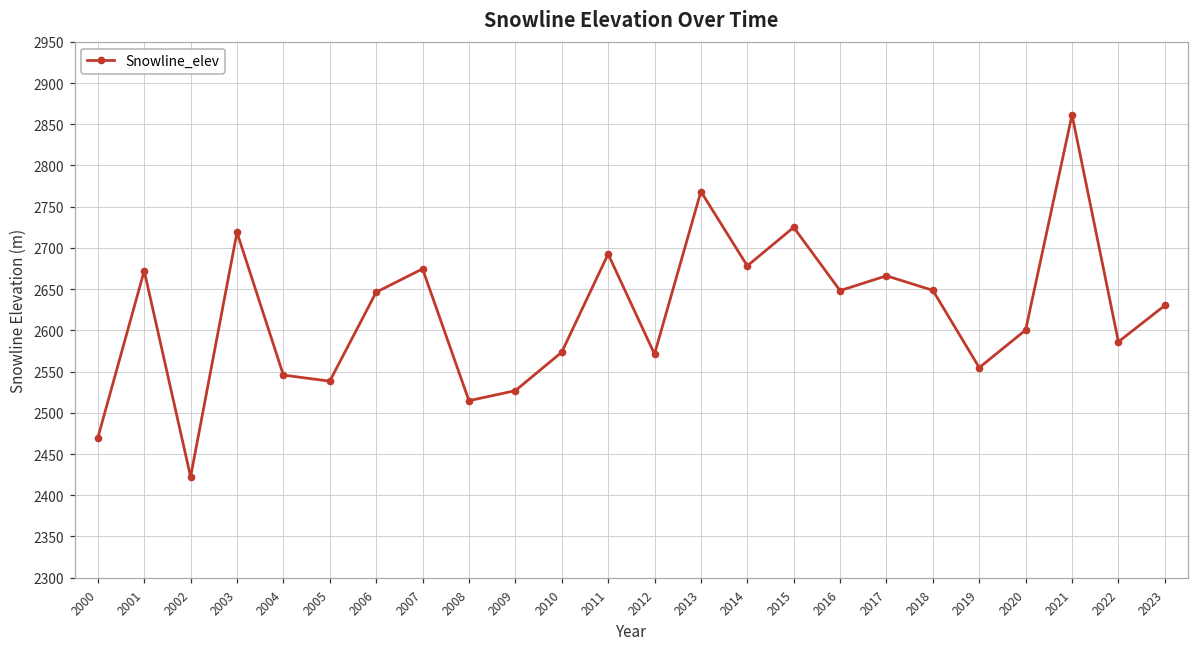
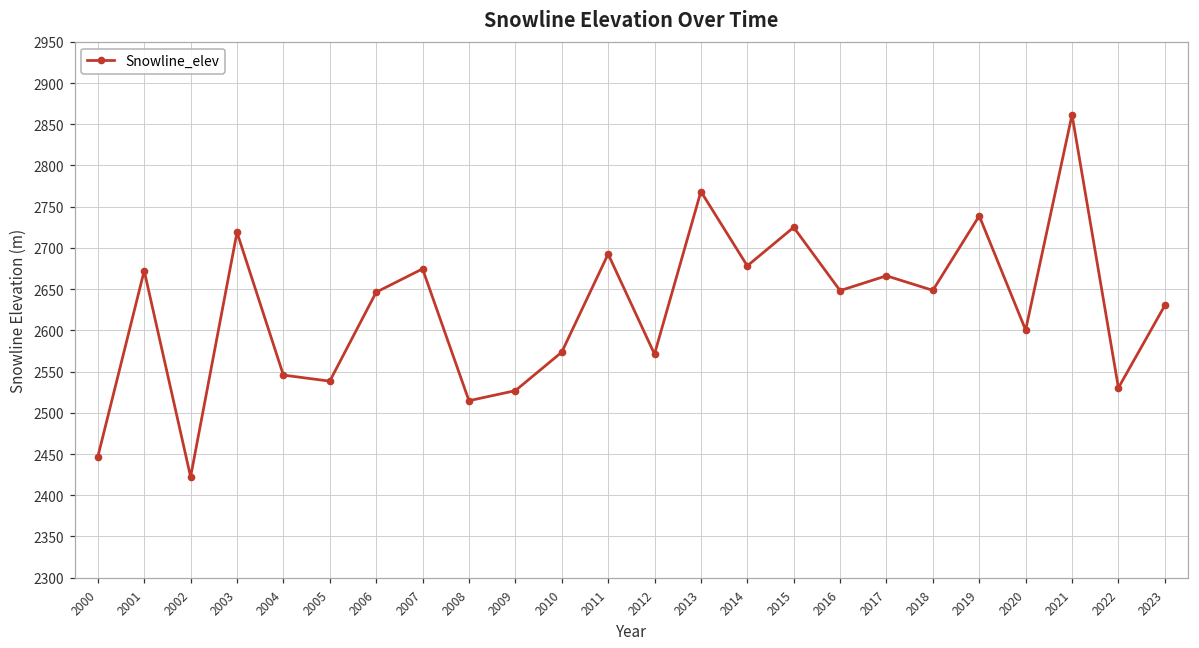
2000: 2470 -> 2450
2019: 2550 -> 2740
2022: 2590 -> 2530
